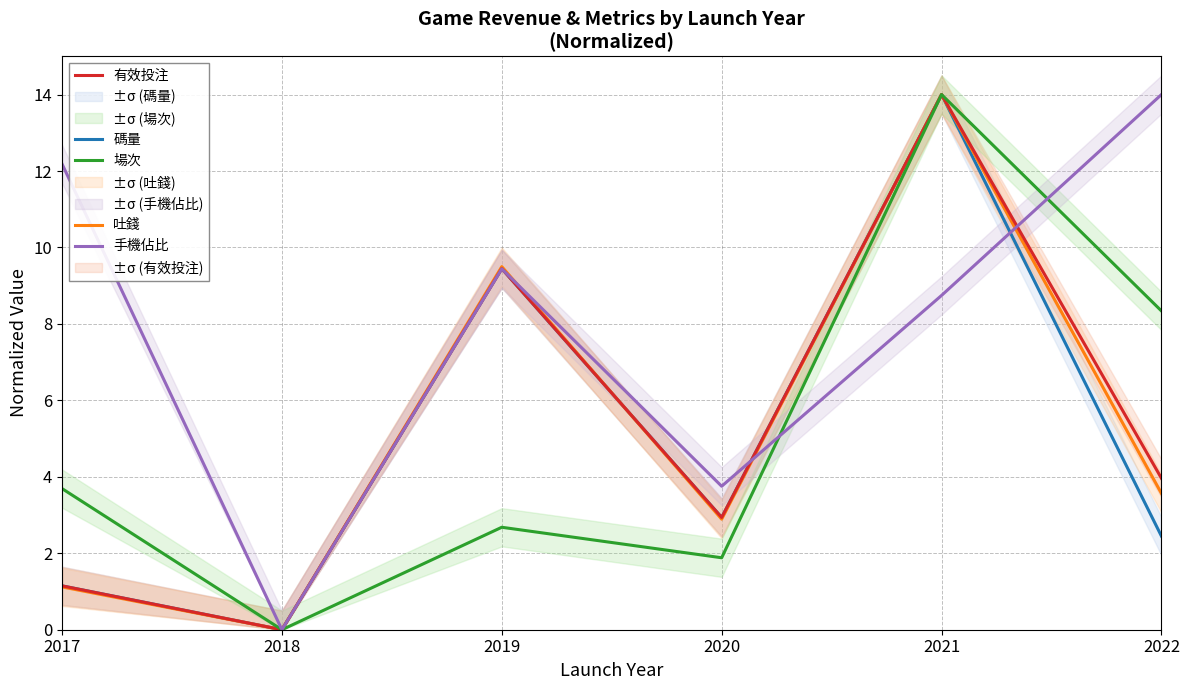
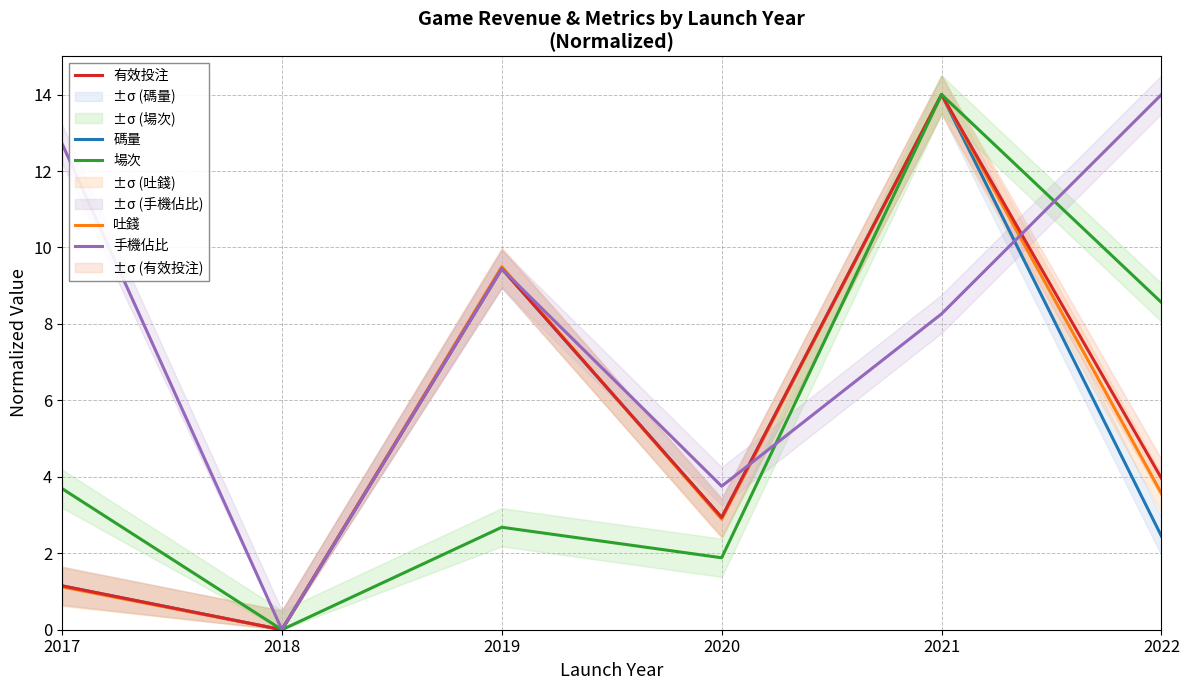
手機佔比, 2017: 12.2 -> 12.7
手機佔比, 2021: 8.7 -> 8.3
場次, 2022: 8.3 -> 8.6
